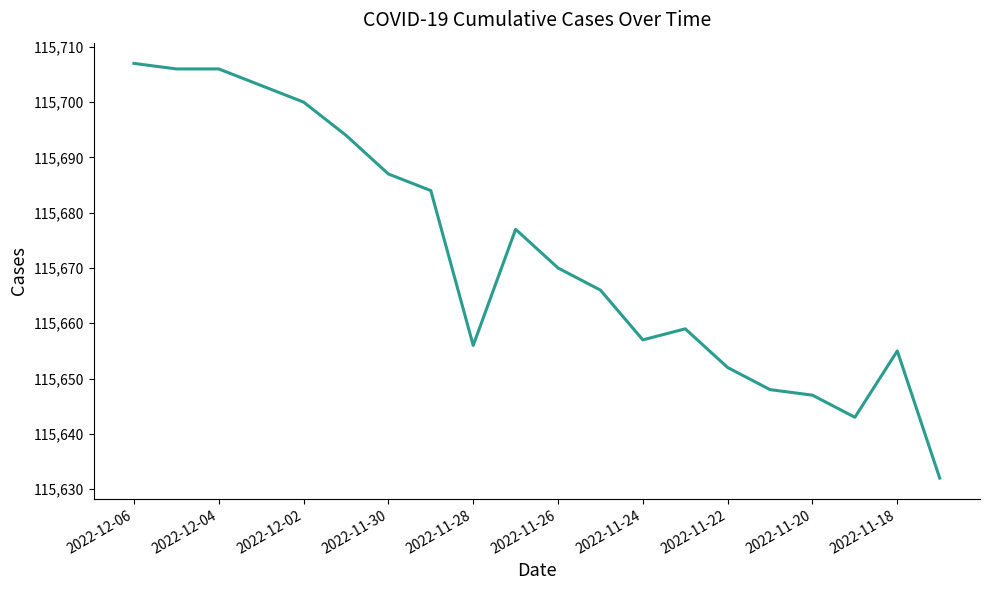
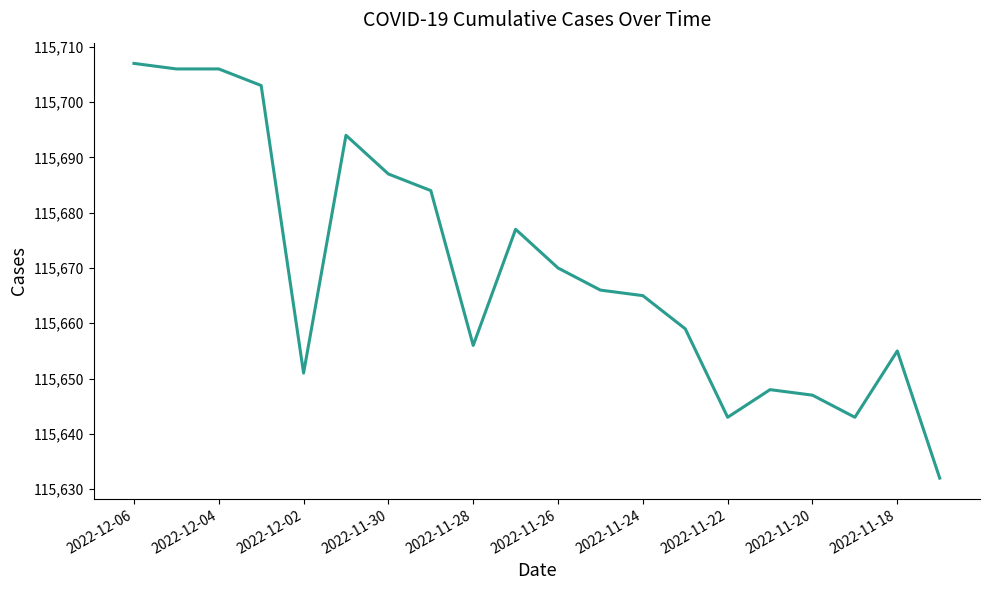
2022-12-02: 115,700 -> 115,651
2022-11-24: 115,657 -> 115,665
2022-11-22: 115,652 -> 115,643
